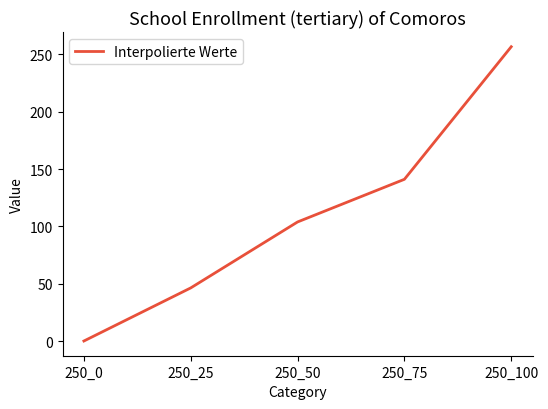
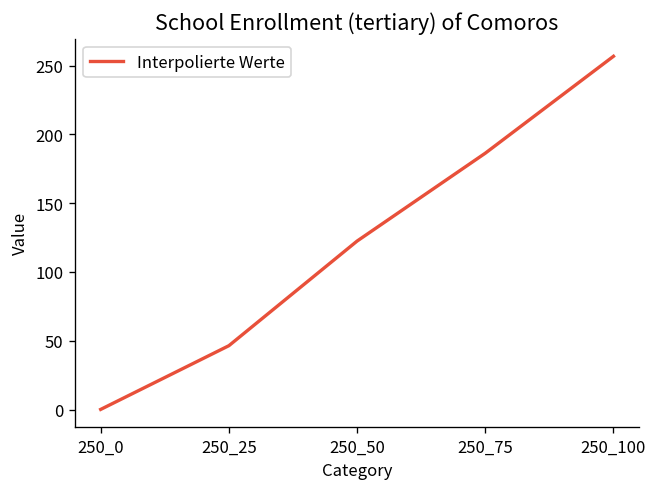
250_50: 104 -> 122
250_75: 141 -> 186
